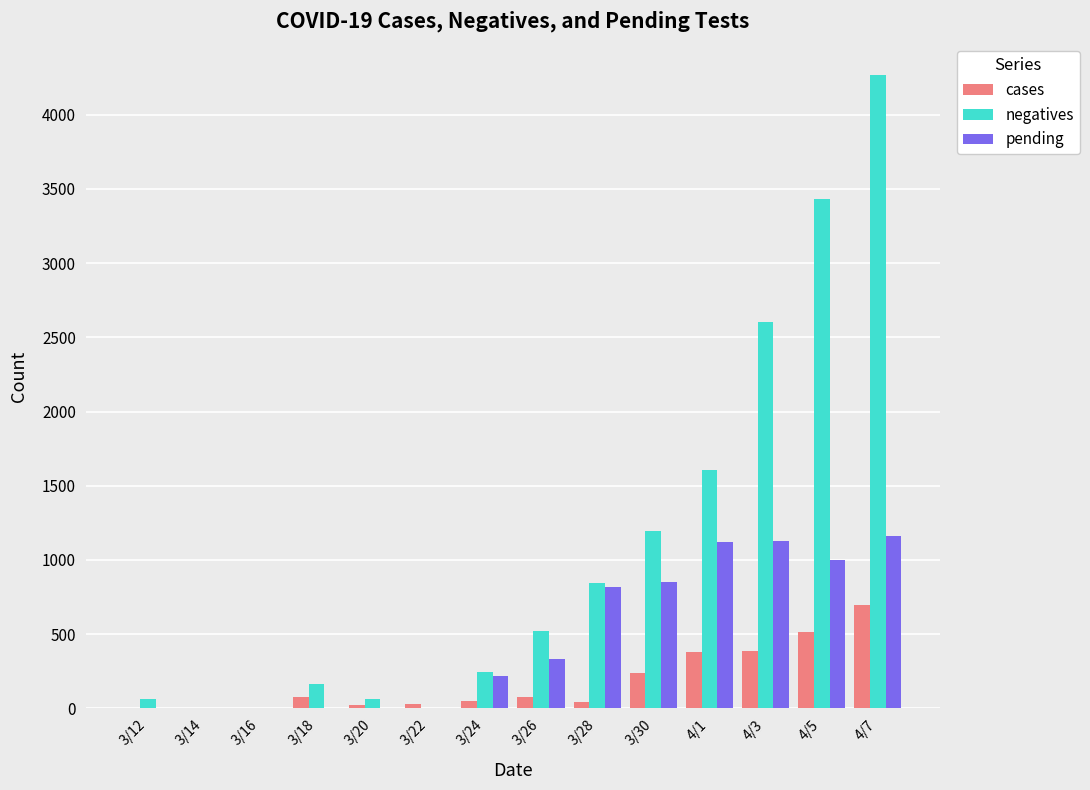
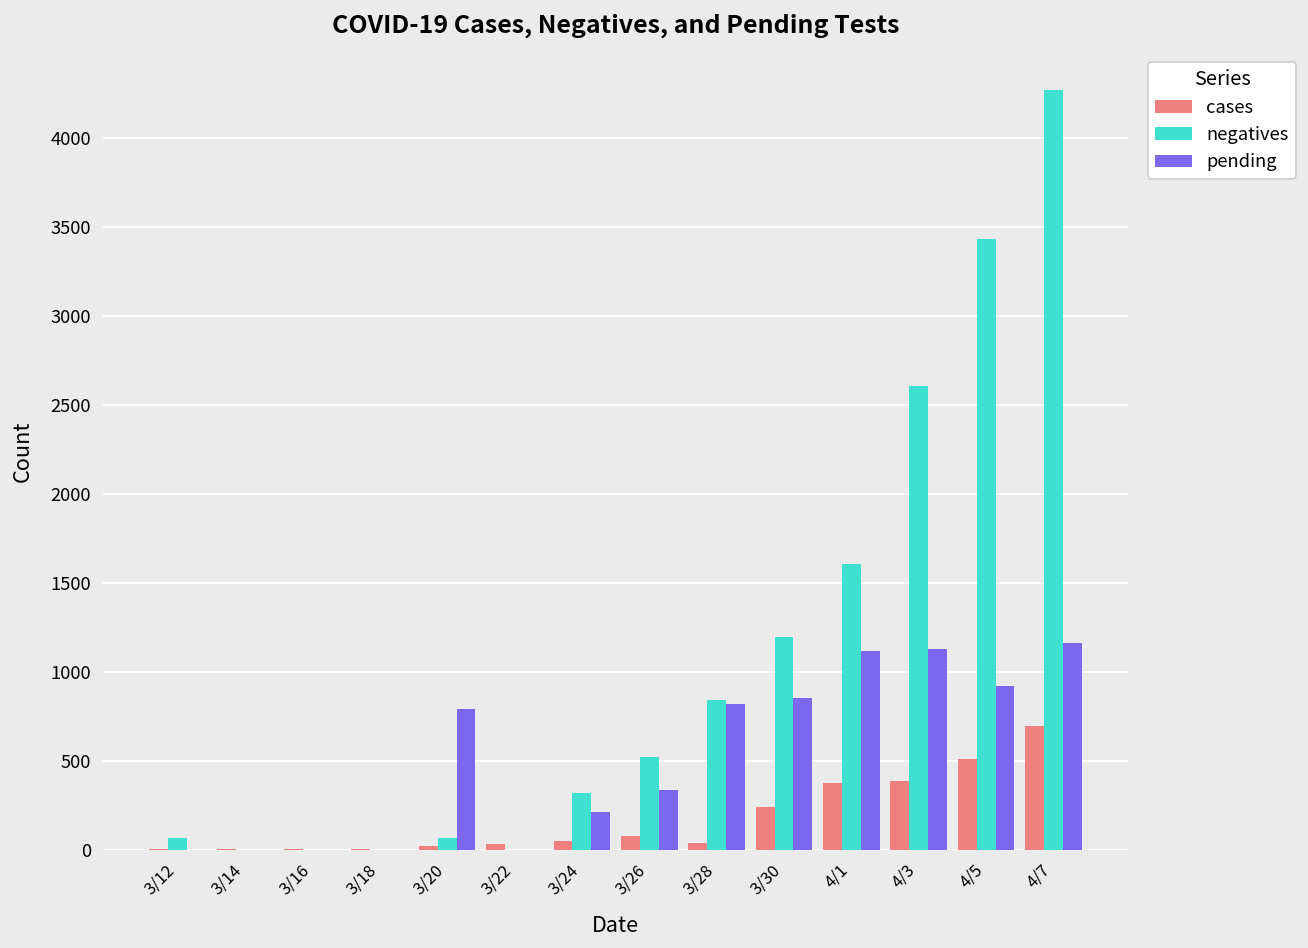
cases, 3/18: 80 -> 10
negatives, 3/18: 160 -> 0
pending, 3/20: 0 -> 790
negatives, 3/24: 240 -> 320
pending, 4/5: 1000 -> 920
